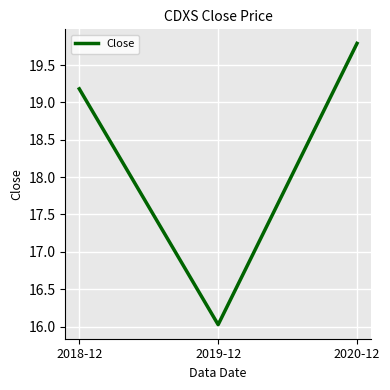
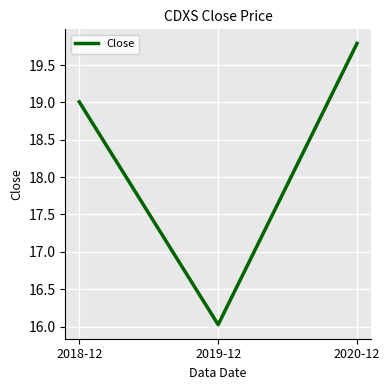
2018-12: 19.2 -> 19.0
